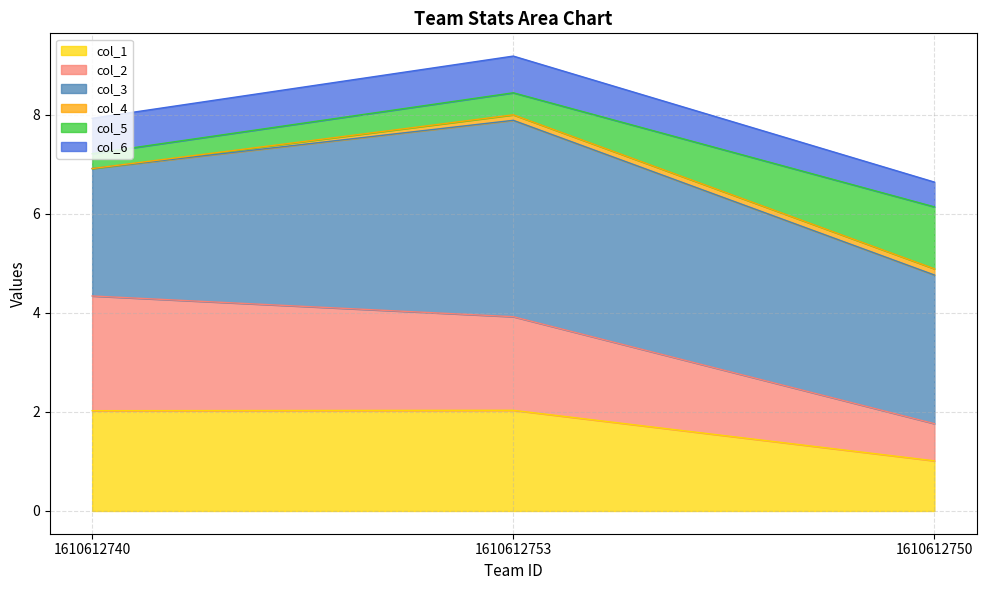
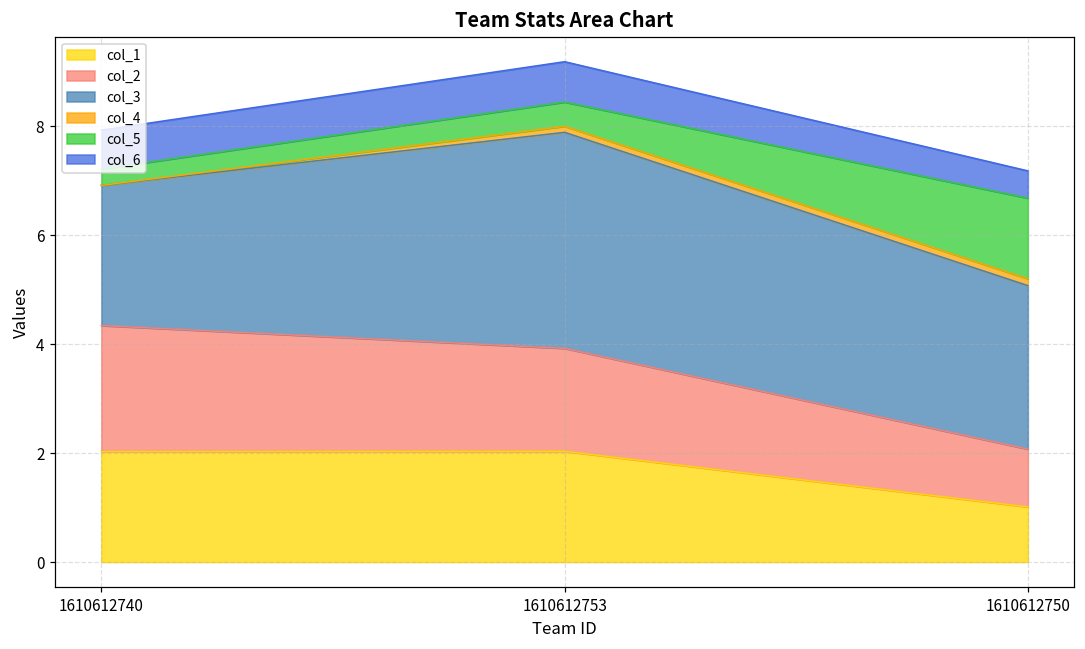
col_2, 1610612750: 0.8 -> 1.1
col_5, 1610612750: 1.3 -> 1.5
